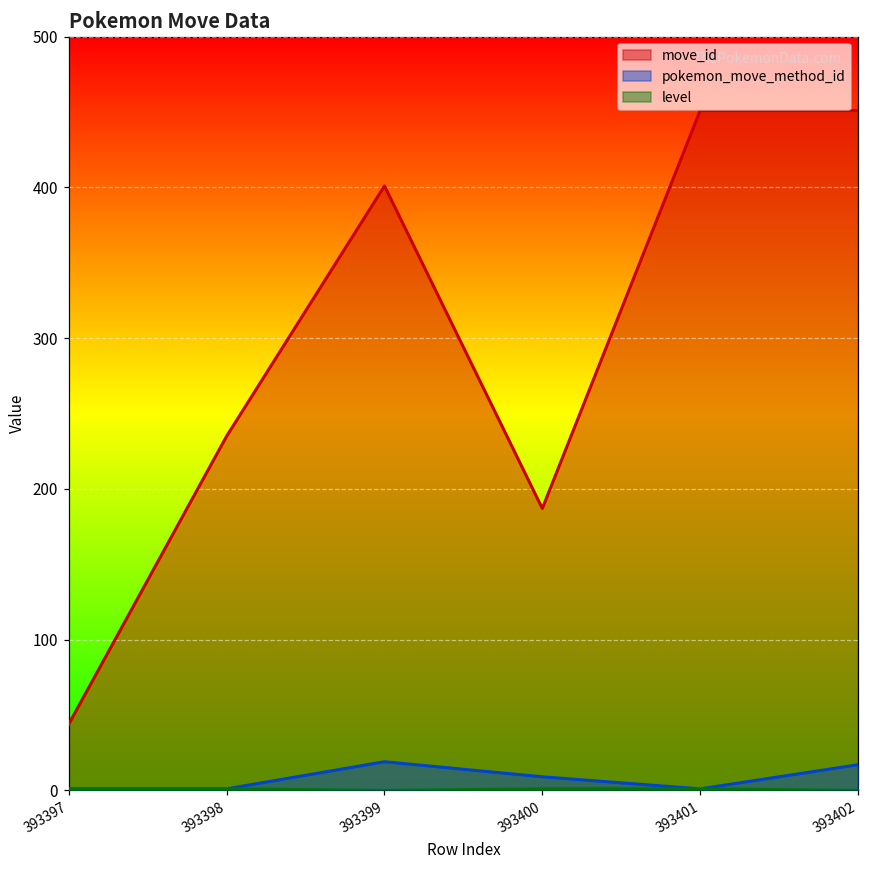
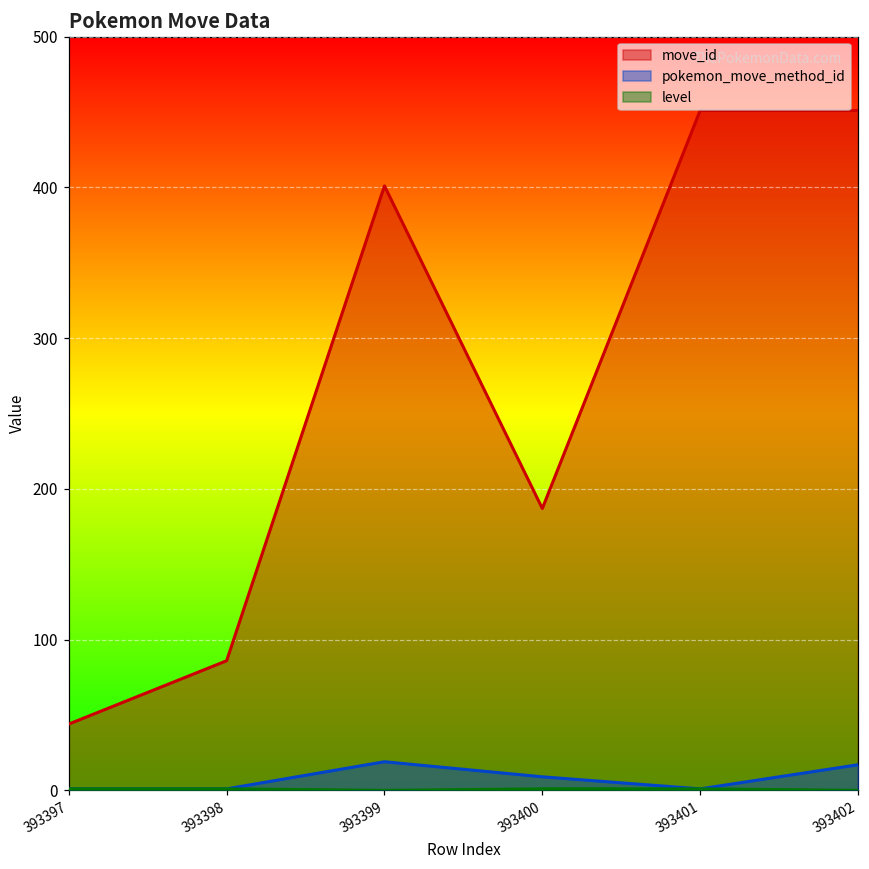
move_id, 393398: 235 -> 86
